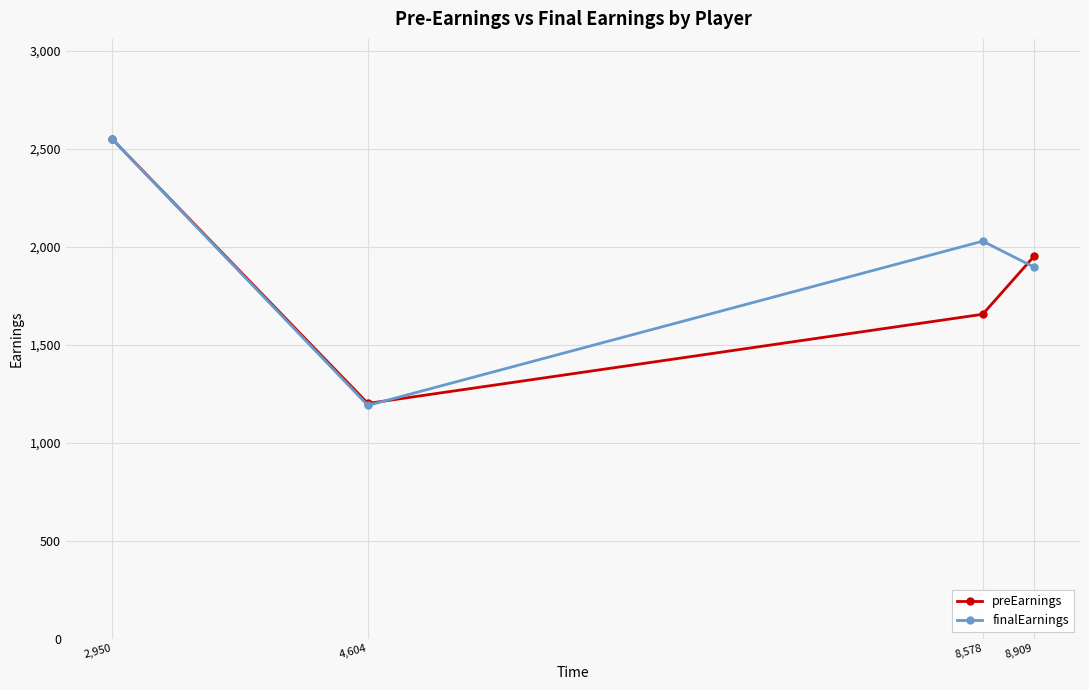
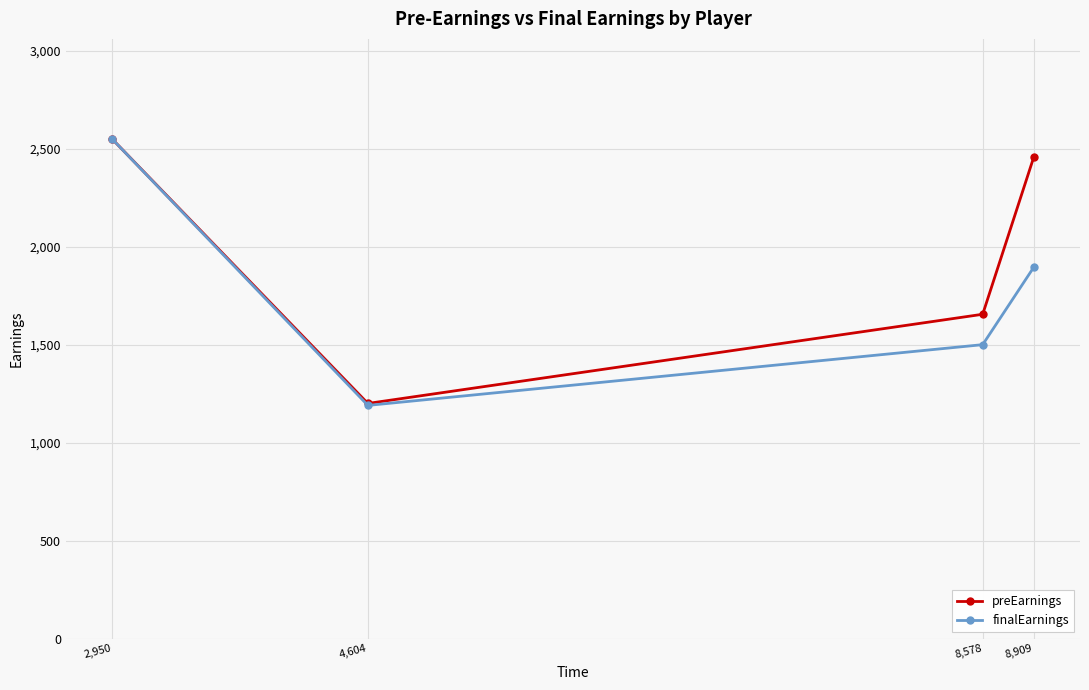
finalEarnings, 8,578: 2,030 -> 1,500
preEarnings, 8,909: 1,950 -> 2,460
